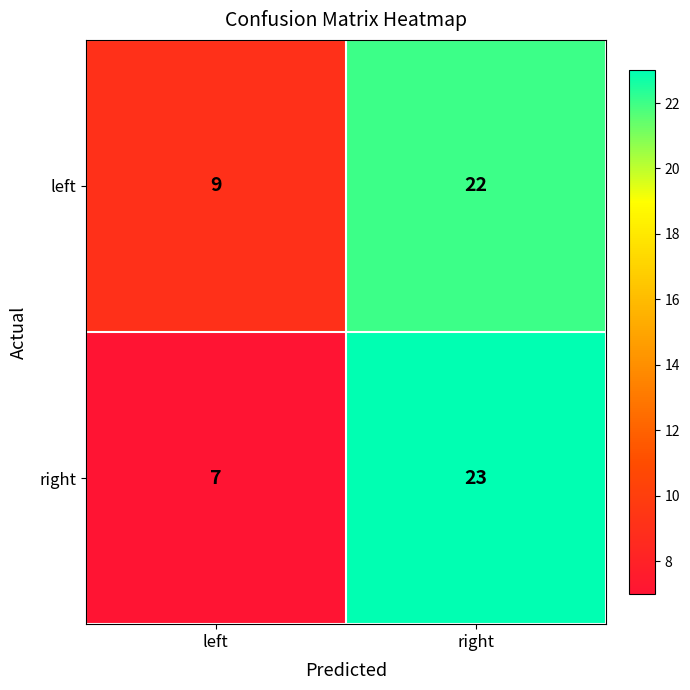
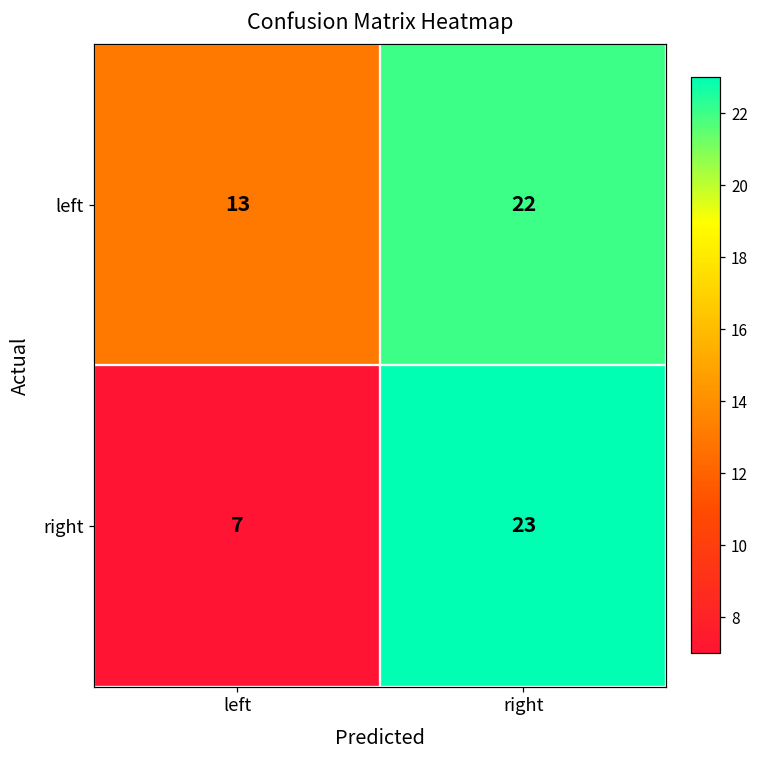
left, left: 9 -> 13
